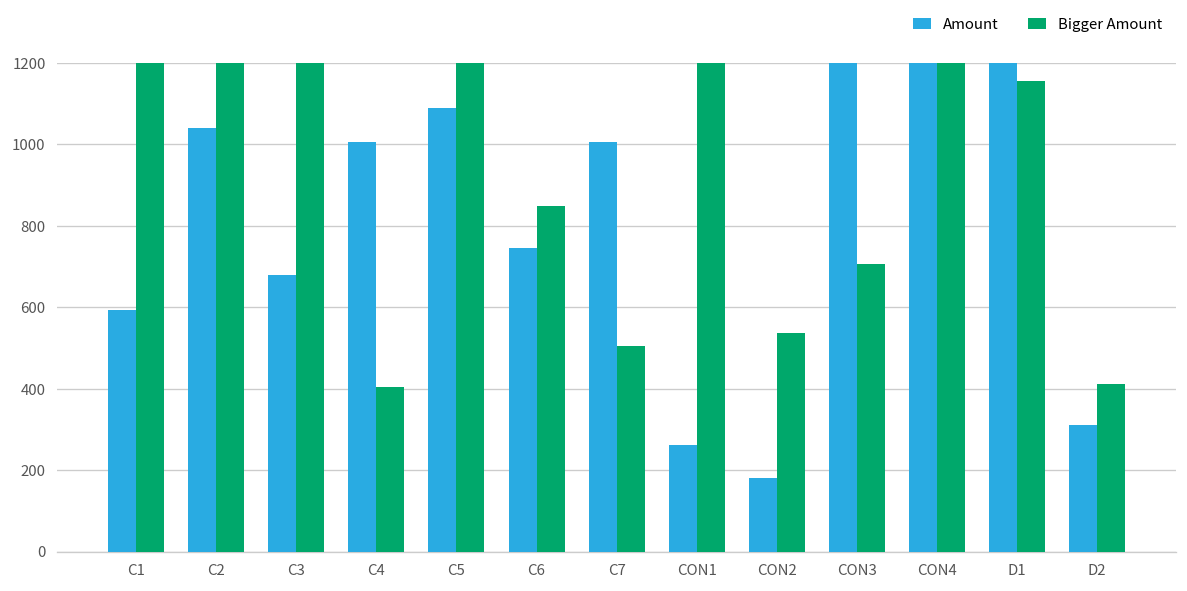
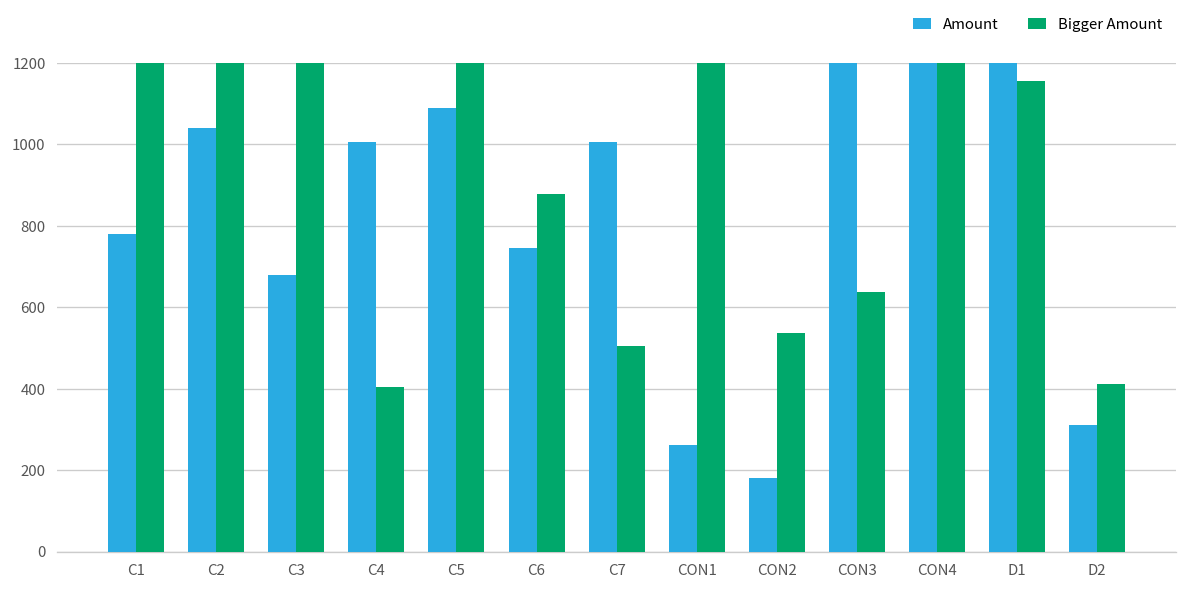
Amount, C1: 590 -> 780
Bigger Amount, C6: 850 -> 880
Bigger Amount, CON3: 710 -> 640
